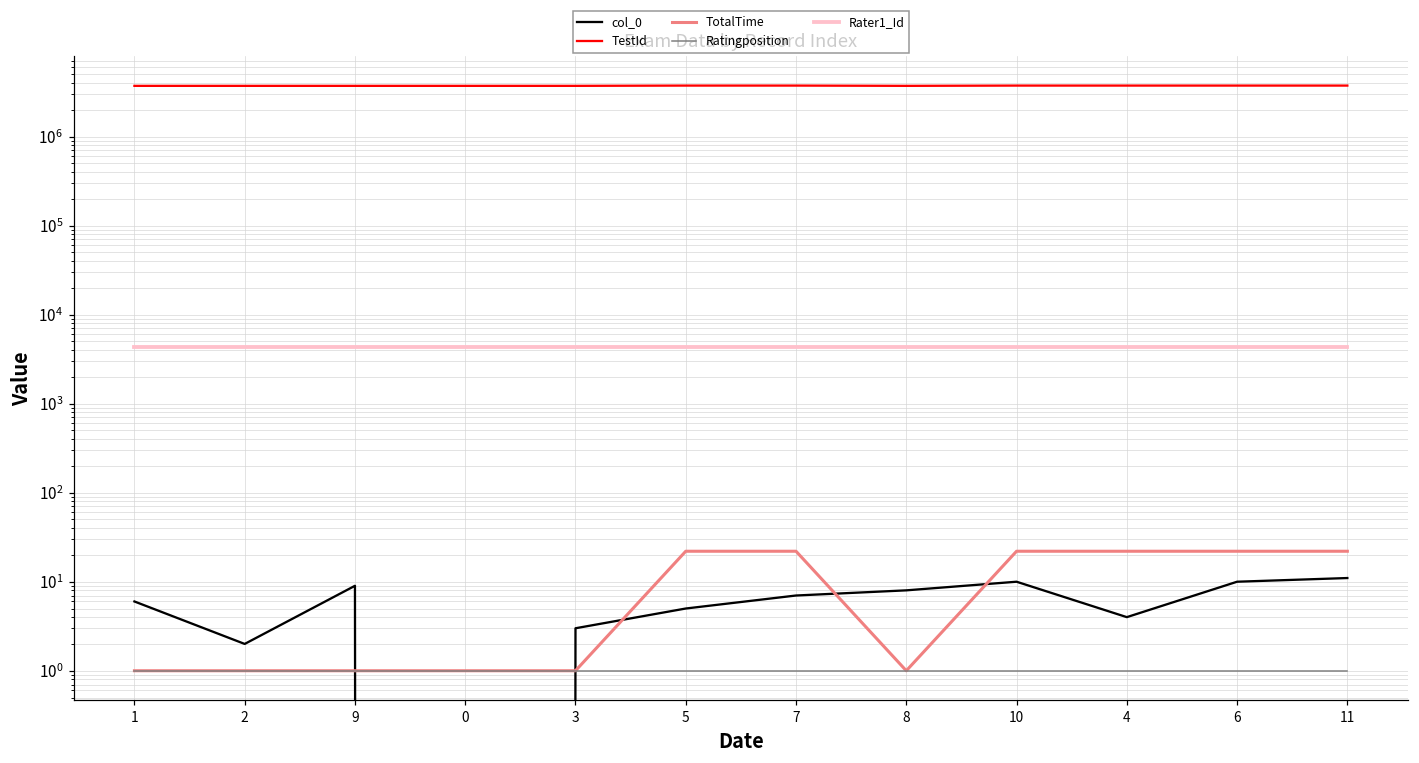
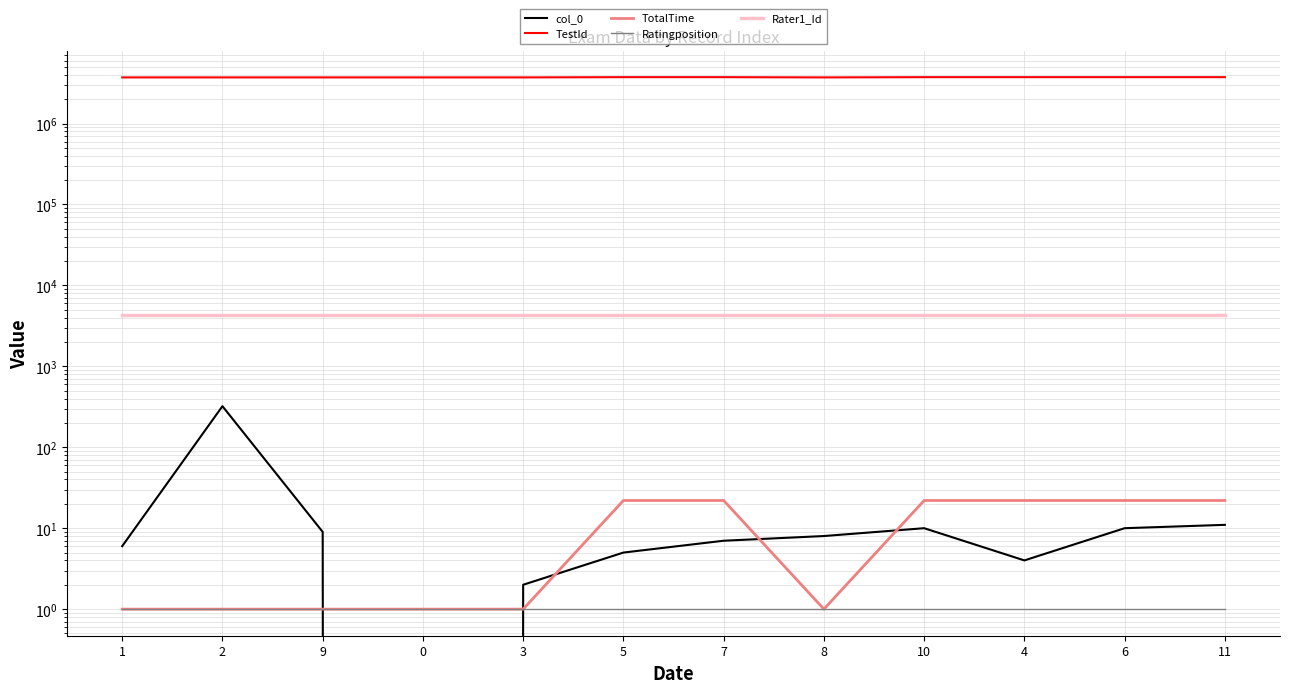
col_0, 2: 2 -> 320
col_0, 3: 3 -> 2
